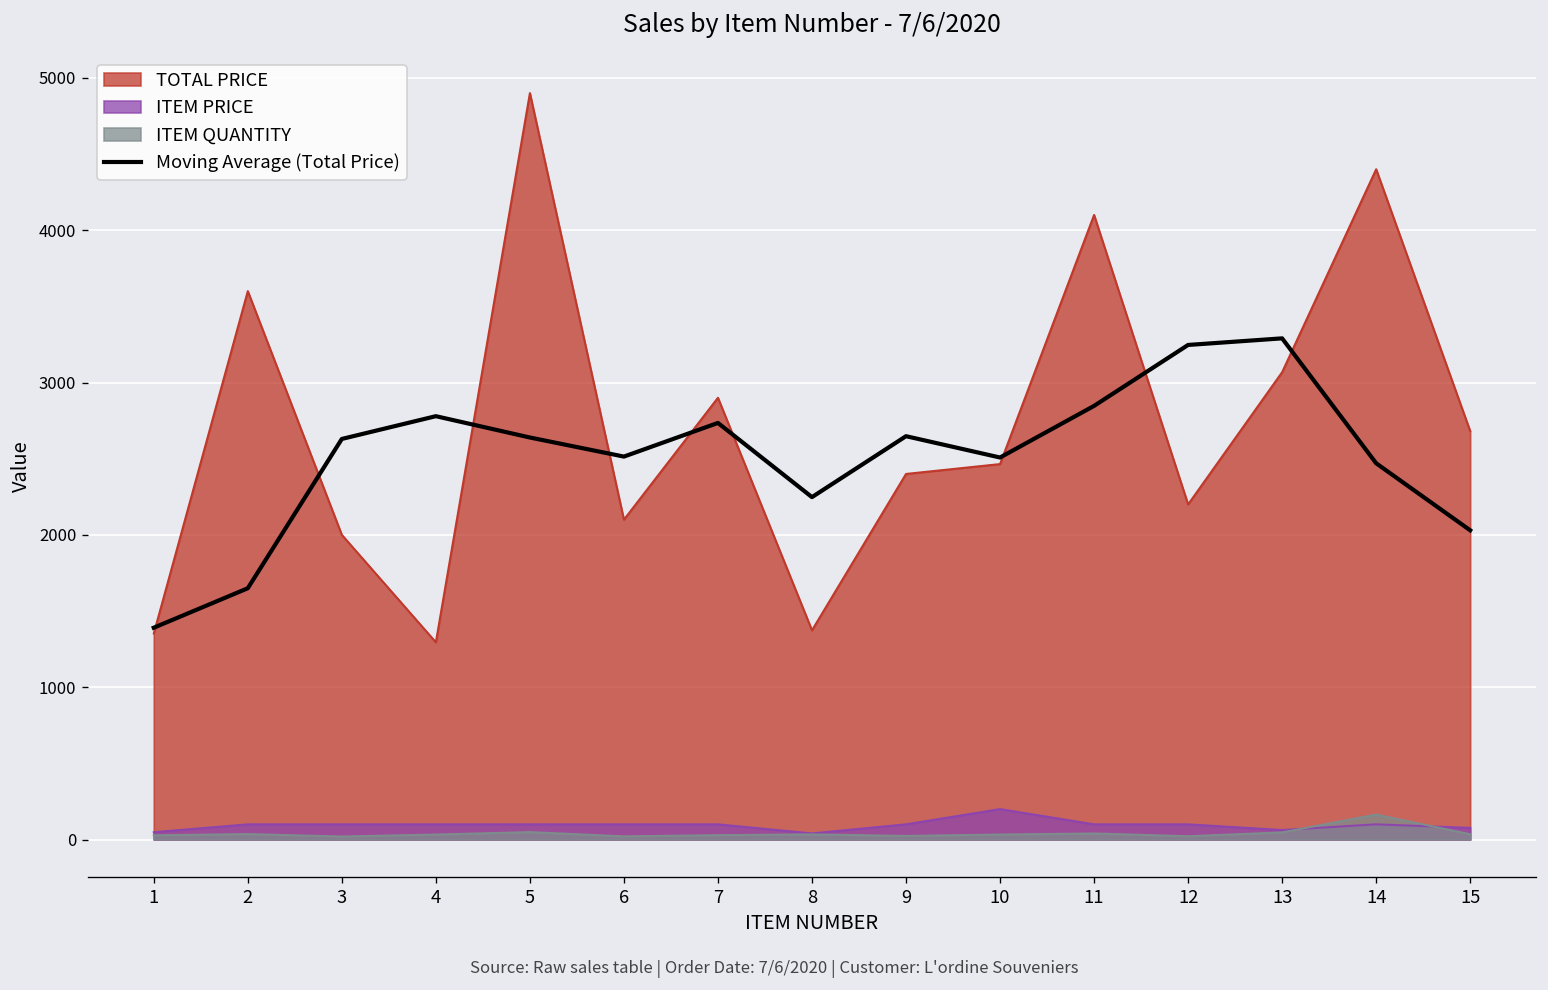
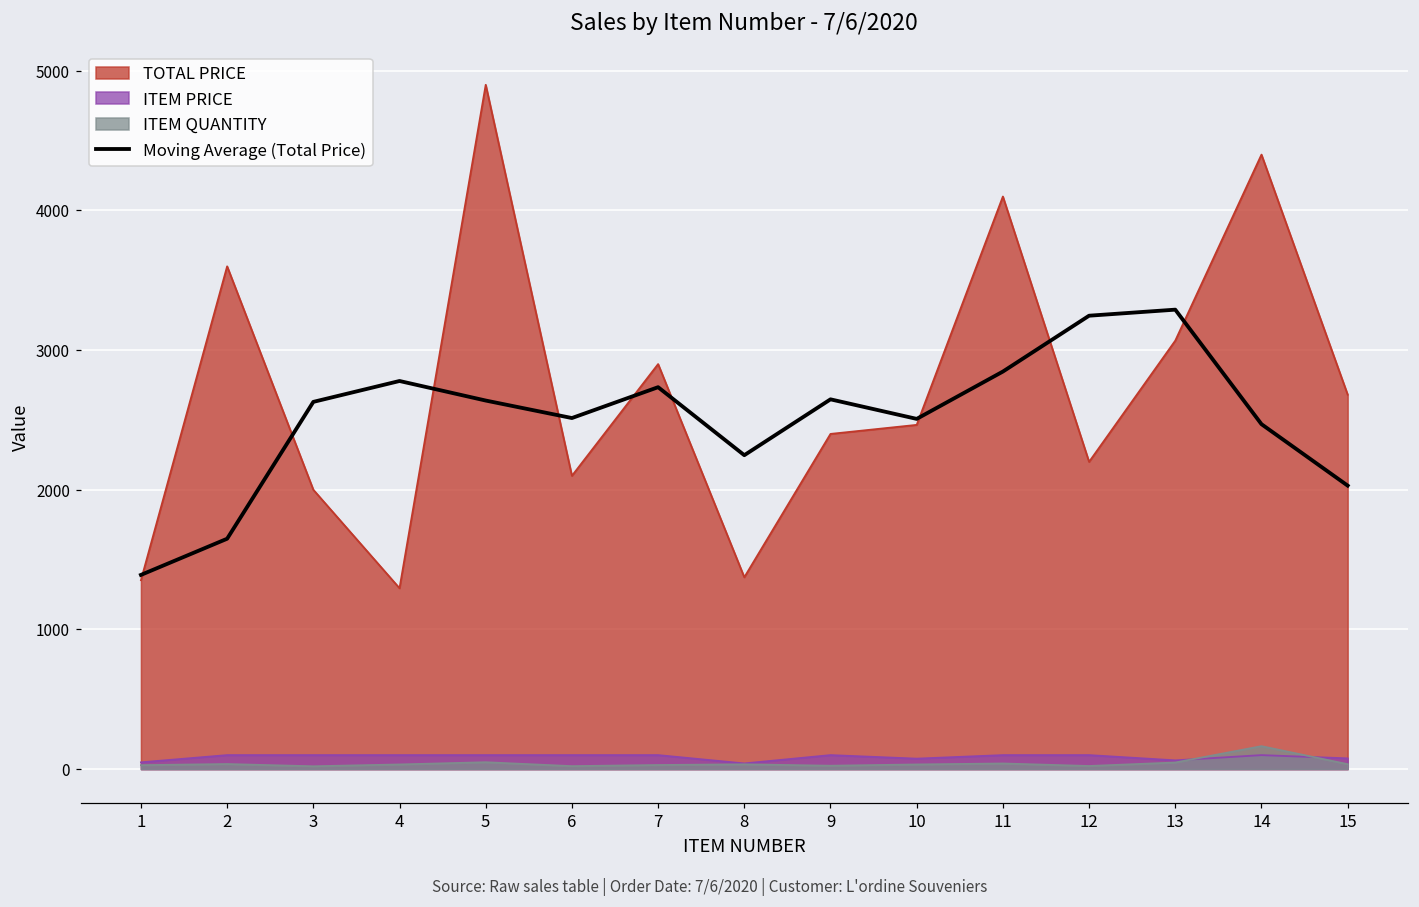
ITEM PRICE, 10: 200 -> 70
